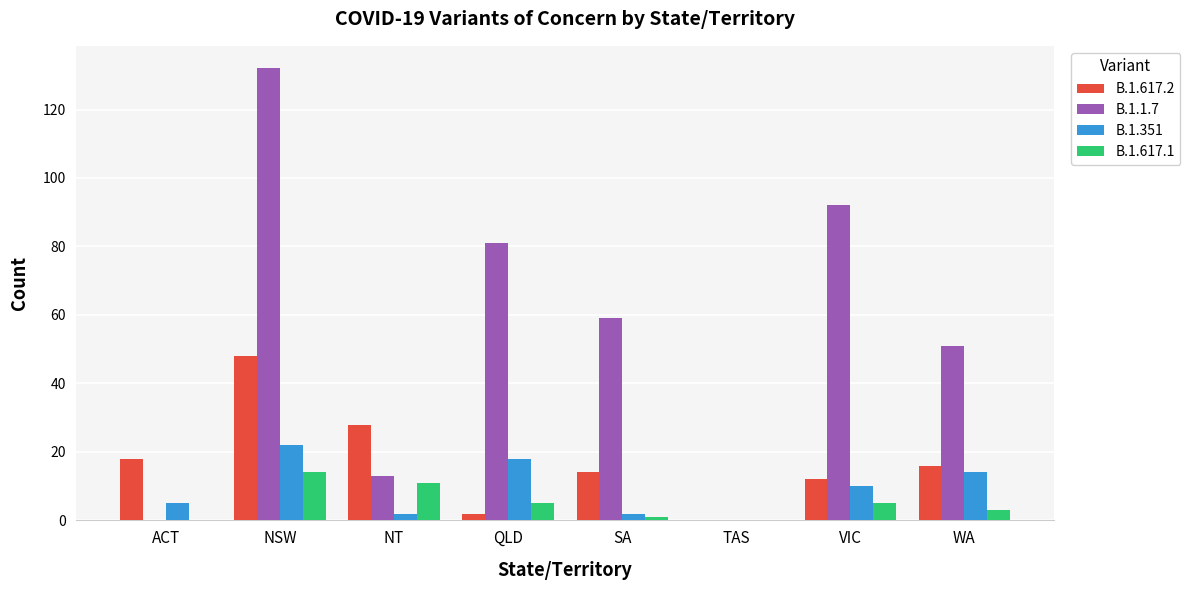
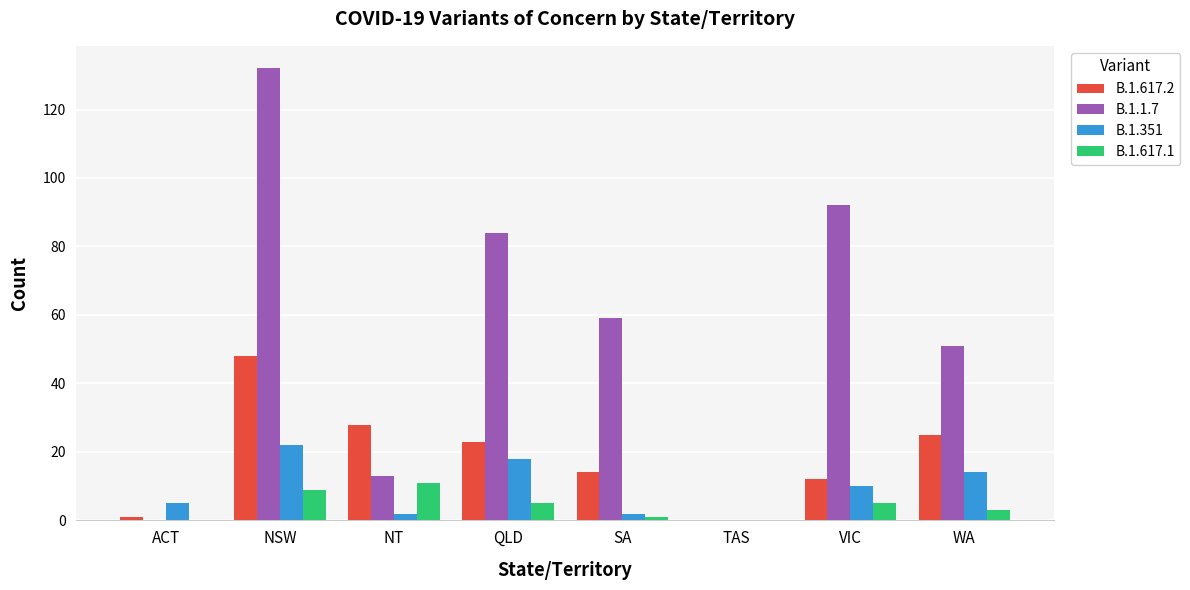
B.1.617.2, ACT: 18 -> 1
B.1.617.1, NSW: 14 -> 9
B.1.617.2, QLD: 2 -> 23
B.1.1.7, QLD: 81 -> 84
B.1.617.2, WA: 16 -> 25
